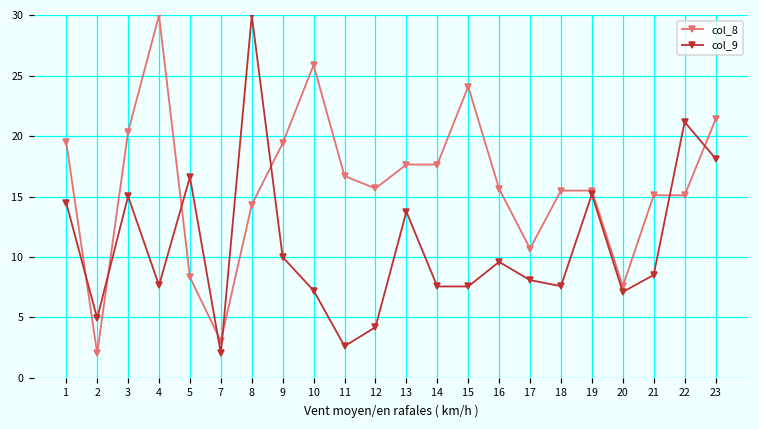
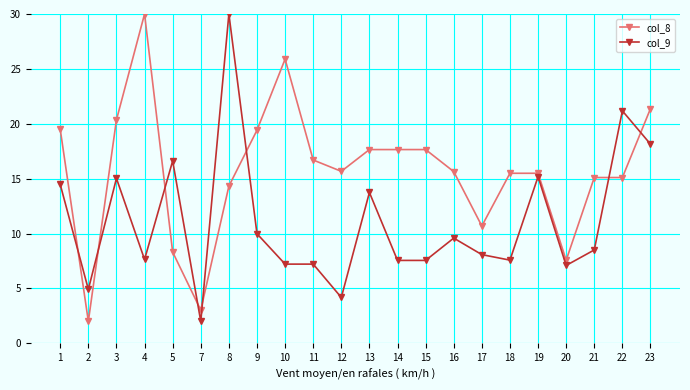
col_9, 11: 2.6 -> 7.2
col_8, 15: 24.1 -> 17.6
